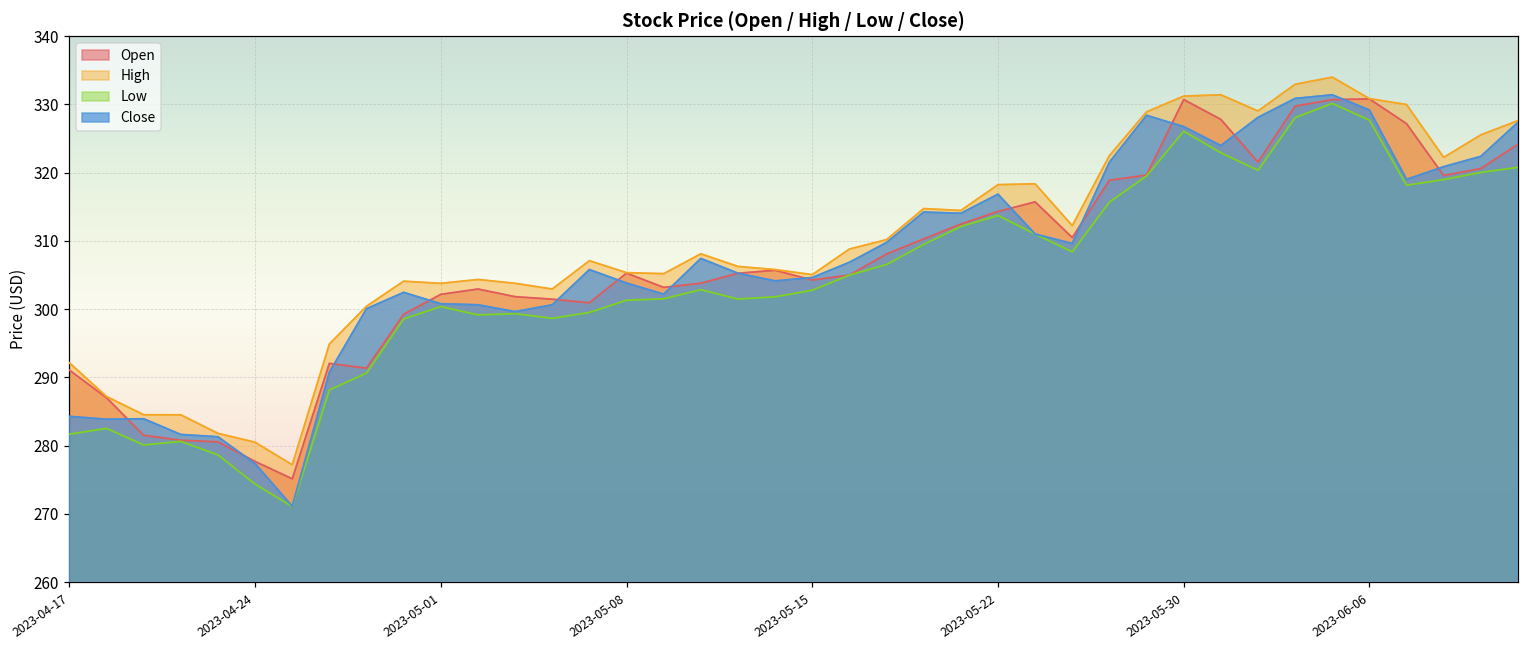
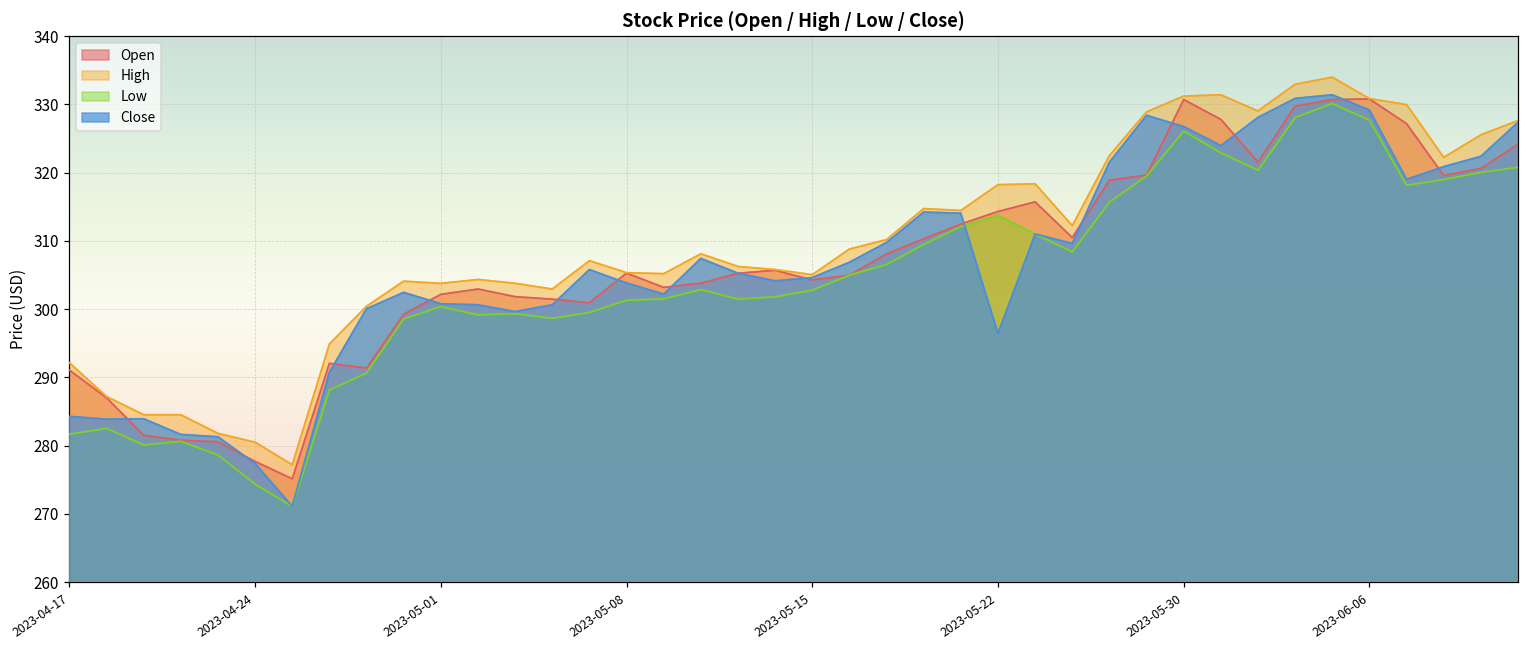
Close, 2023-05-22: 317 -> 296
